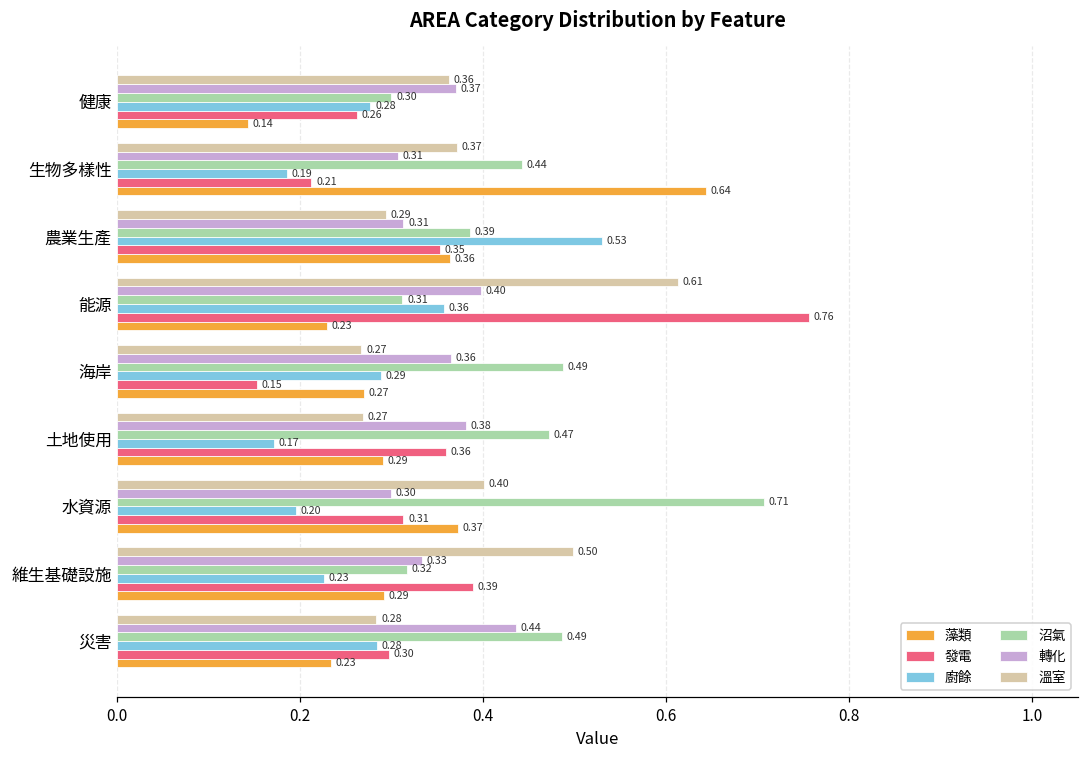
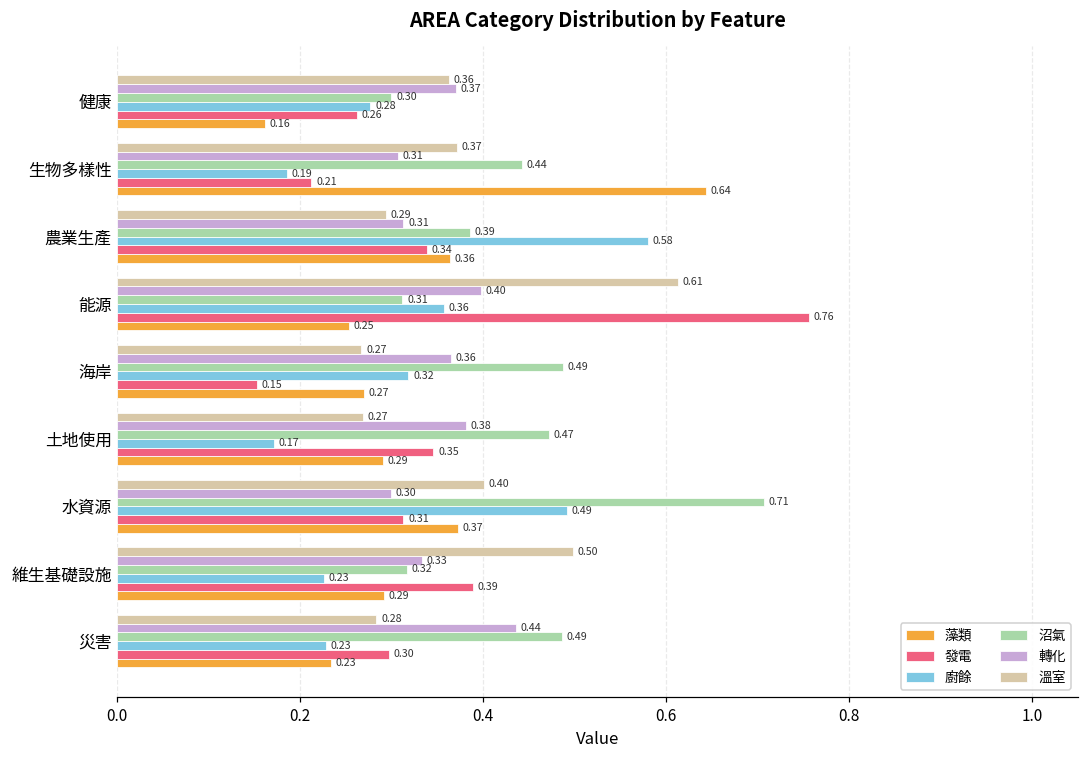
藻類, 健康: 0.14 -> 0.16
廚餘, 農業生產: 0.53 -> 0.58
發電, 農業生產: 0.35 -> 0.34
藻類, 能源: 0.23 -> 0.25
廚餘, 海岸: 0.29 -> 0.32
發電, 土地使用: 0.36 -> 0.35
廚餘, 水資源: 0.20 -> 0.49
廚餘, 災害: 0.28 -> 0.23
